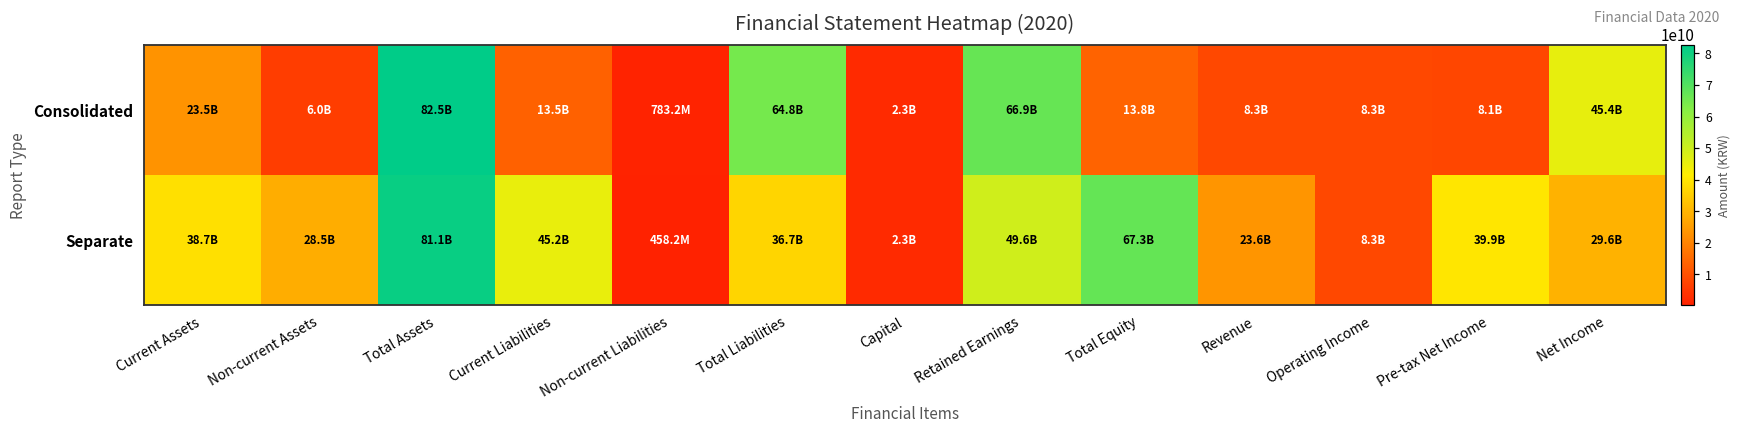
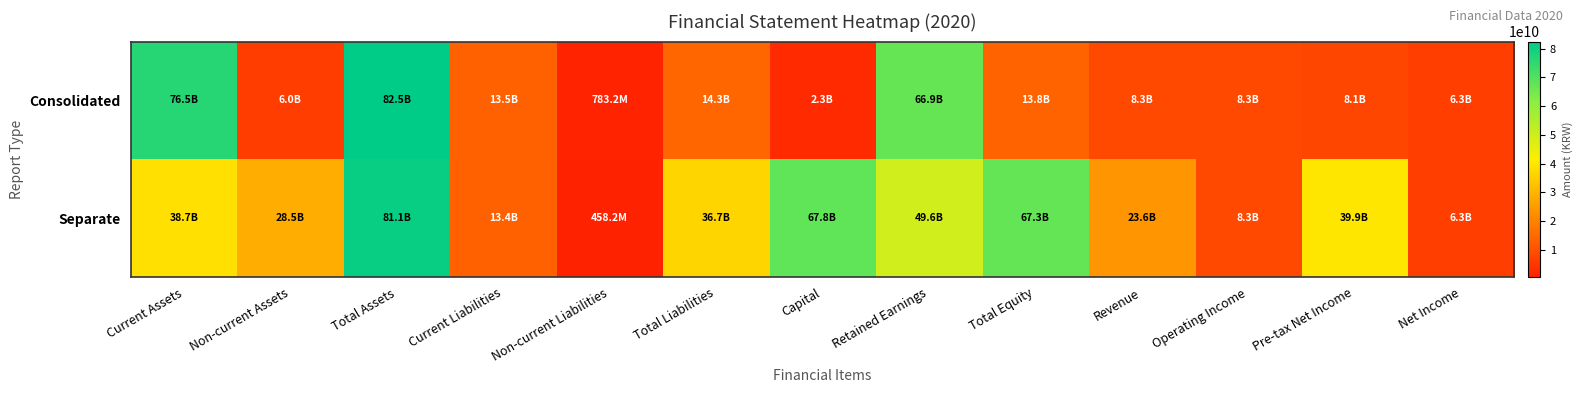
Consolidated, Current Assets: 23.5B -> 76.5B
Consolidated, Total Liabilities: 64.8B -> 14.3B
Consolidated, Net Income: 45.4B -> 6.3B
Separate, Current Liabilities: 45.2B -> 13.4B
Separate, Capital: 2.3B -> 67.8B
Separate, Net Income: 29.6B -> 6.3B
